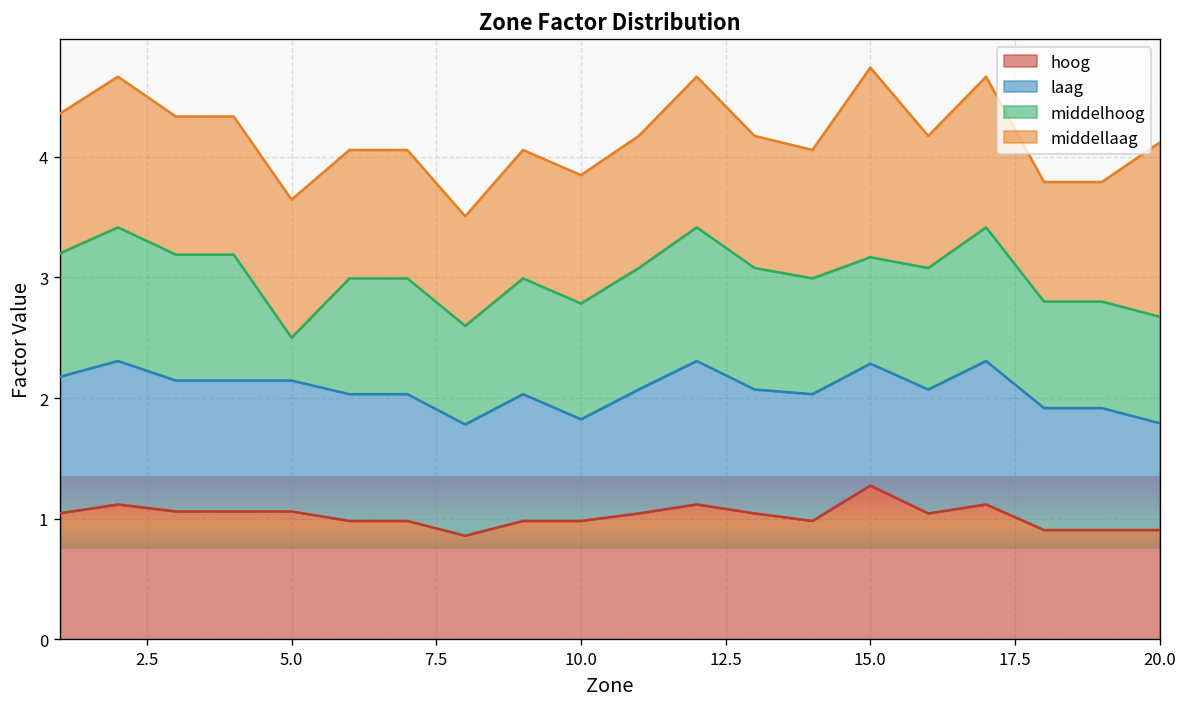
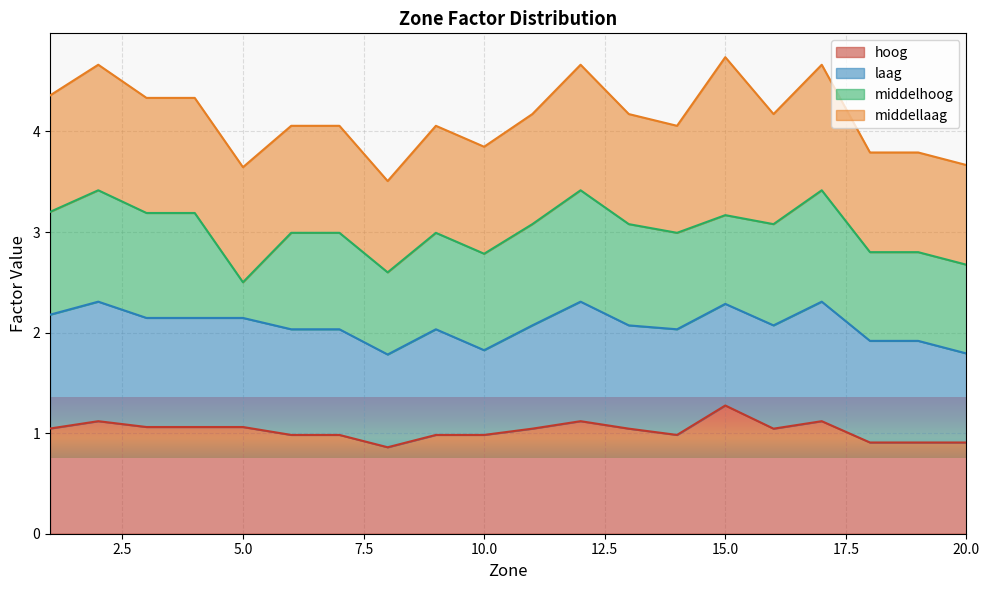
middellaag, 20.0: 1.44 -> 0.99
